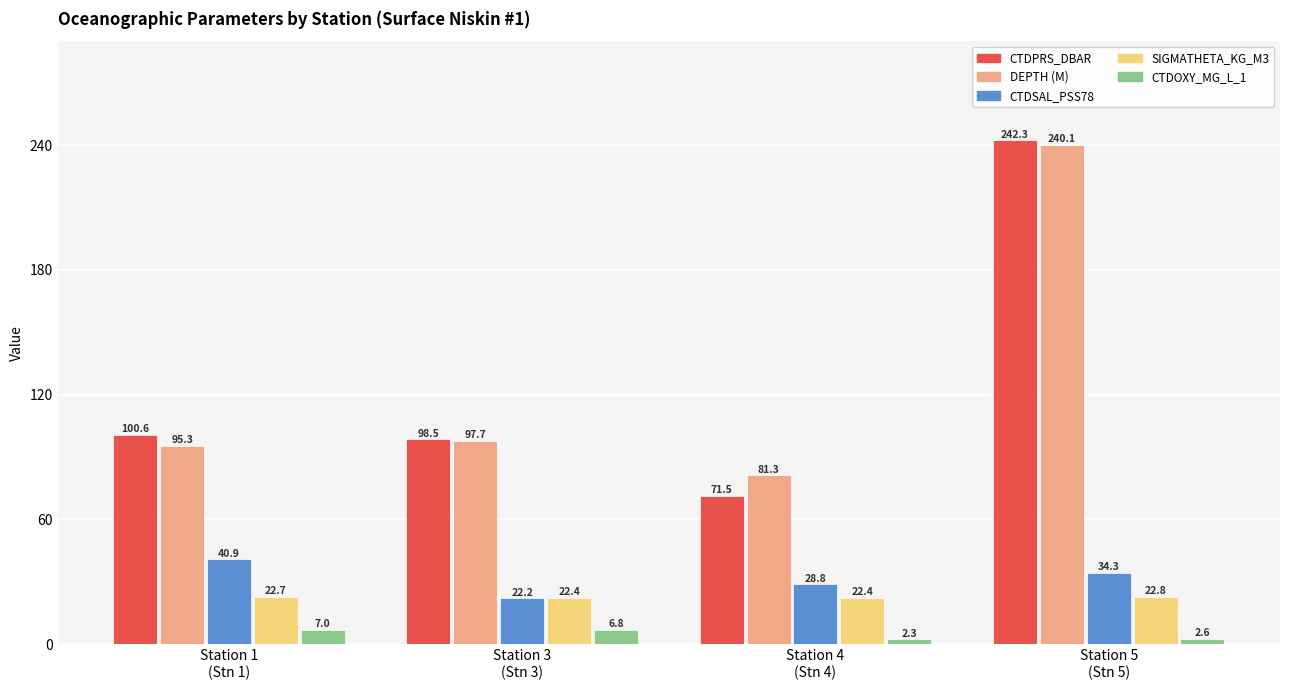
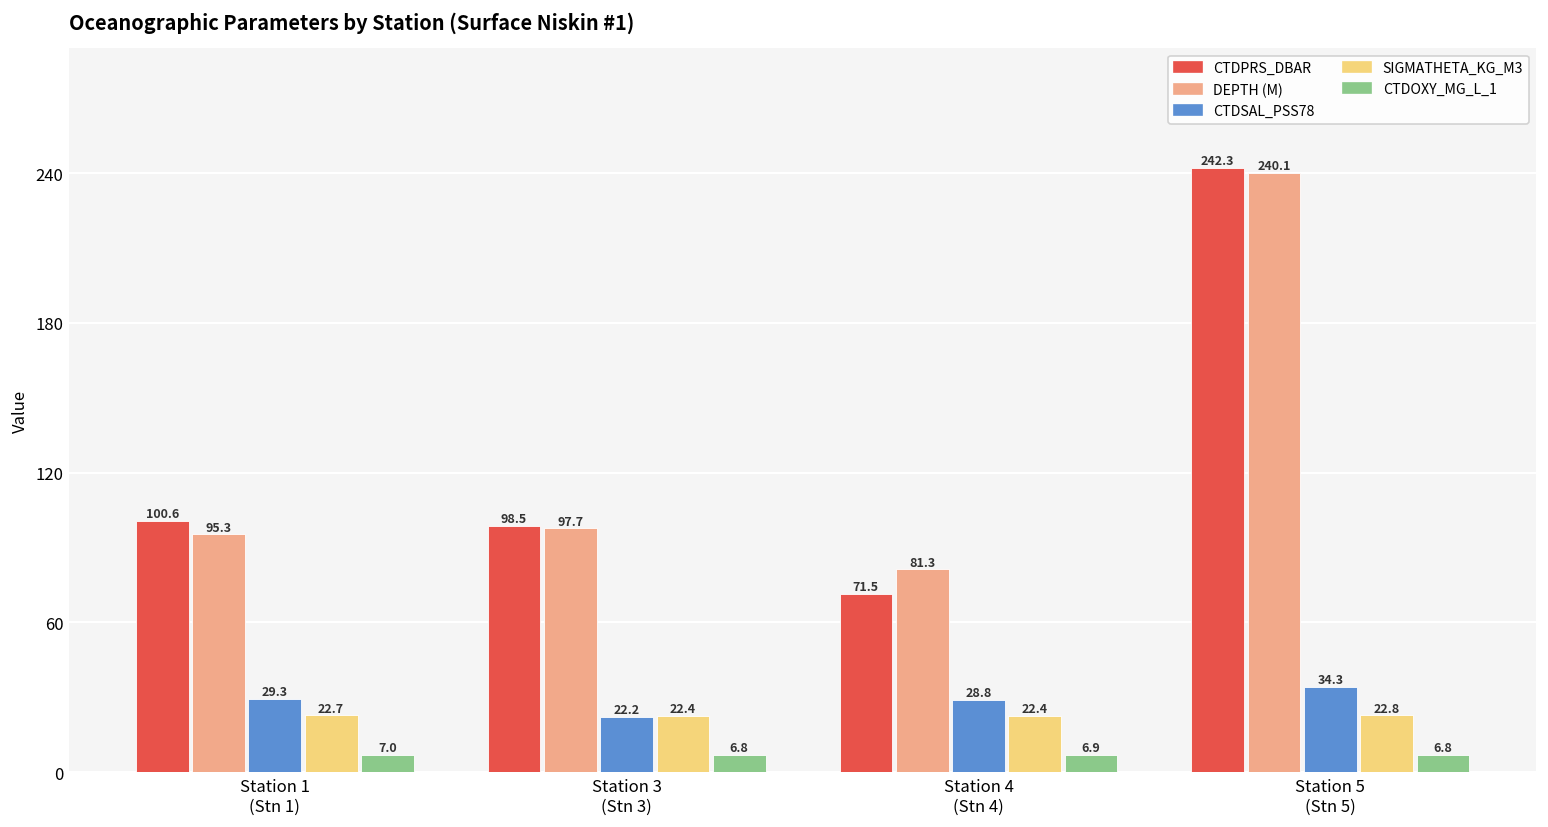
CTDSAL_PSS78, Station 1 (Stn 1): 40.9 -> 29.3
CTDOXY_MG_L_1, Station 4 (Stn 4): 2.3 -> 6.9
CTDOXY_MG_L_1, Station 5 (Stn 5): 2.6 -> 6.8
